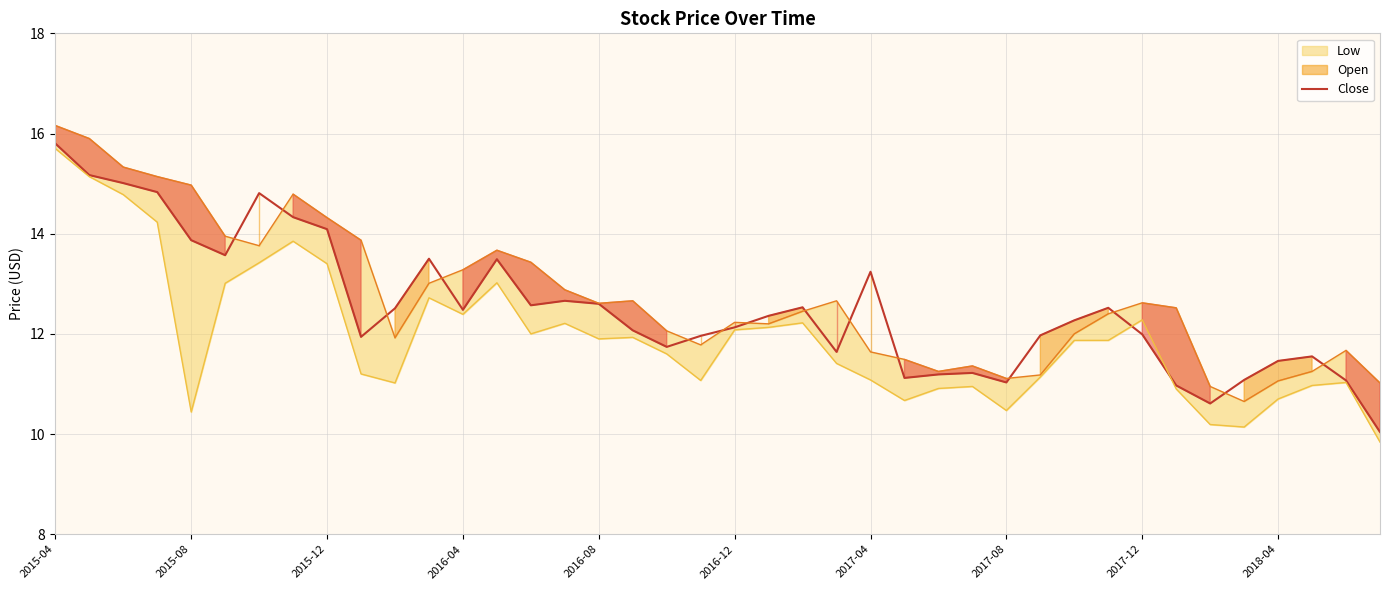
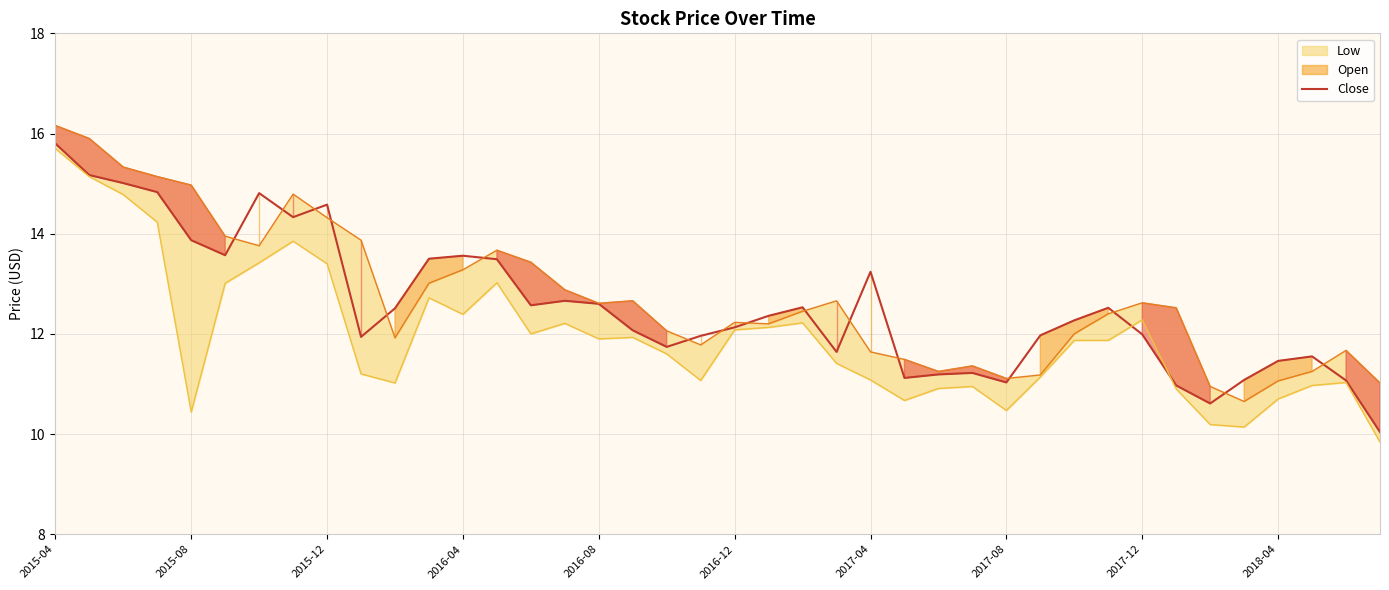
Close, 2015-12: 14.1 -> 14.6
Close, 2016-04: 12.5 -> 13.6
